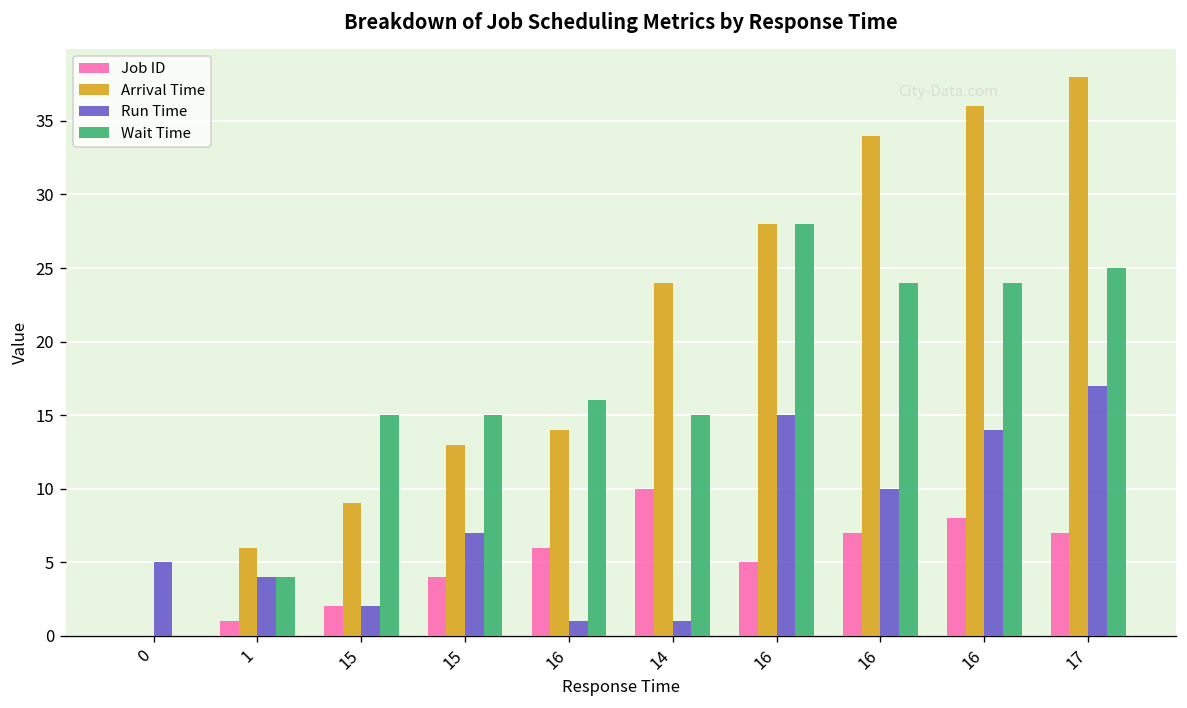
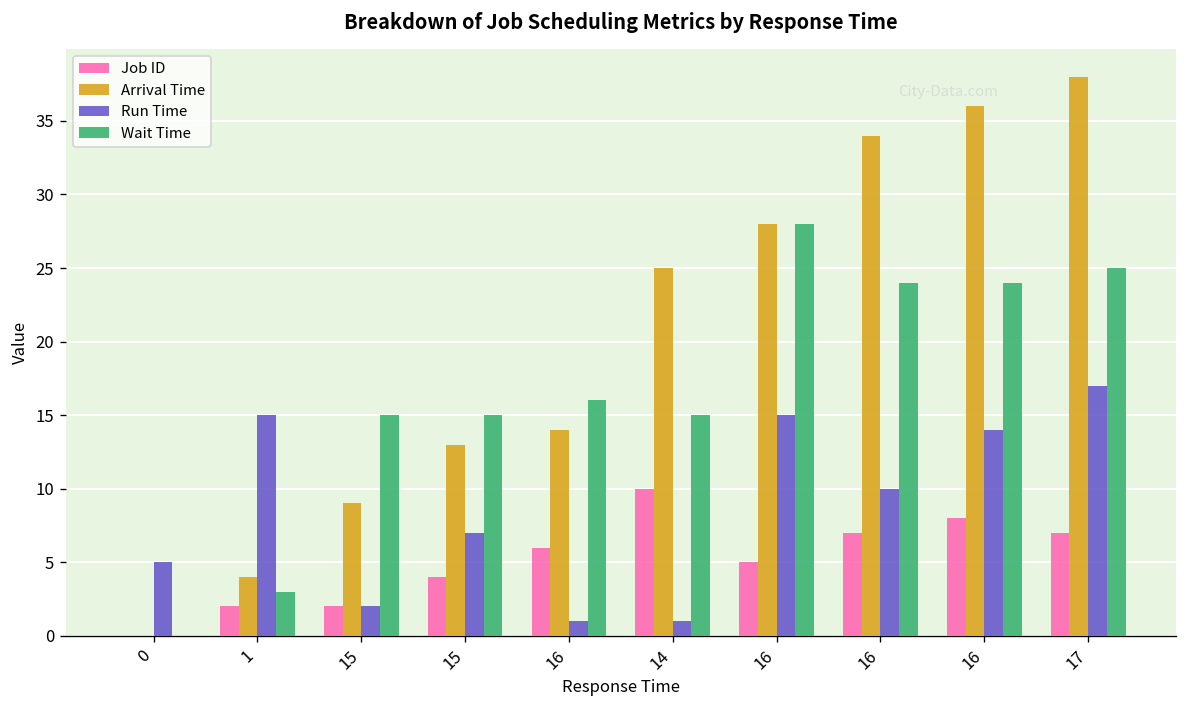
Job ID, 1: 1 -> 2
Arrival Time, 1: 6 -> 4
Run Time, 1: 4 -> 15
Wait Time, 1: 4 -> 3
Arrival Time, 14: 24 -> 25
